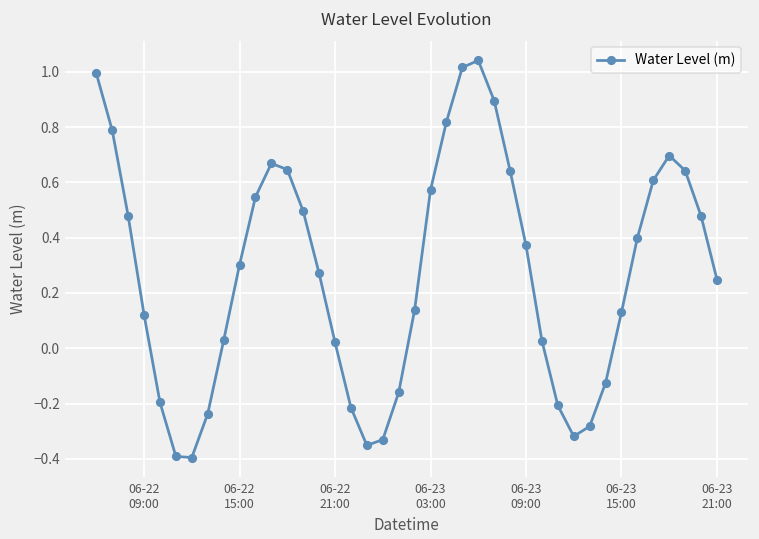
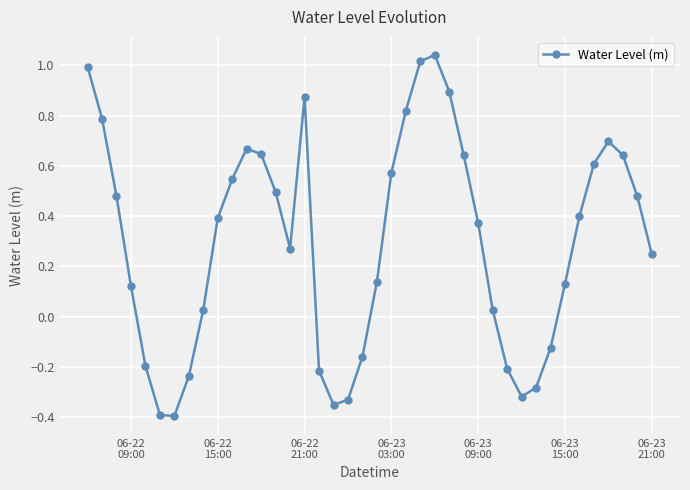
06-22 15:00: 0.30 -> 0.39
06-22 21:00: 0.02 -> 0.87
